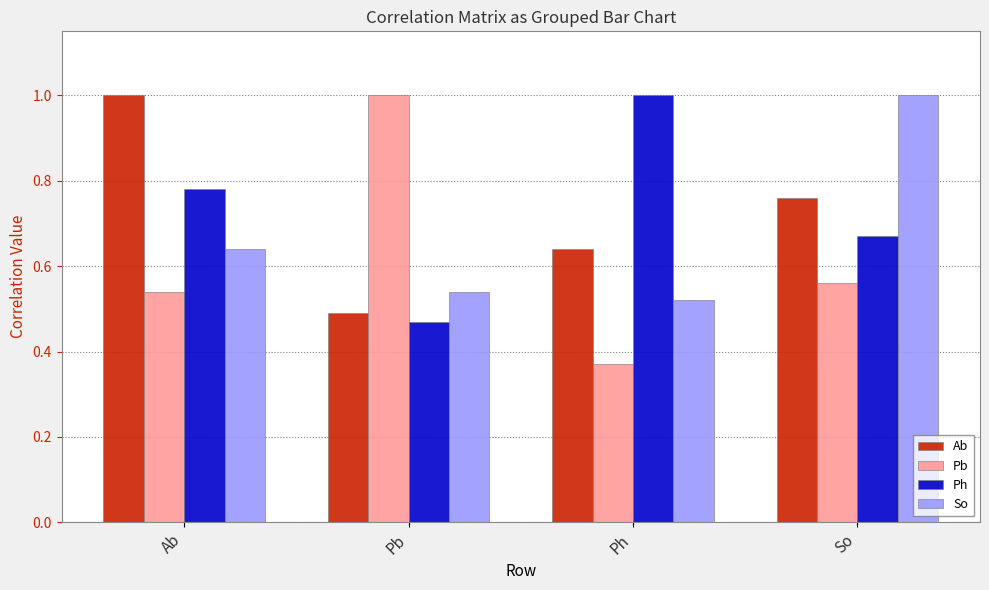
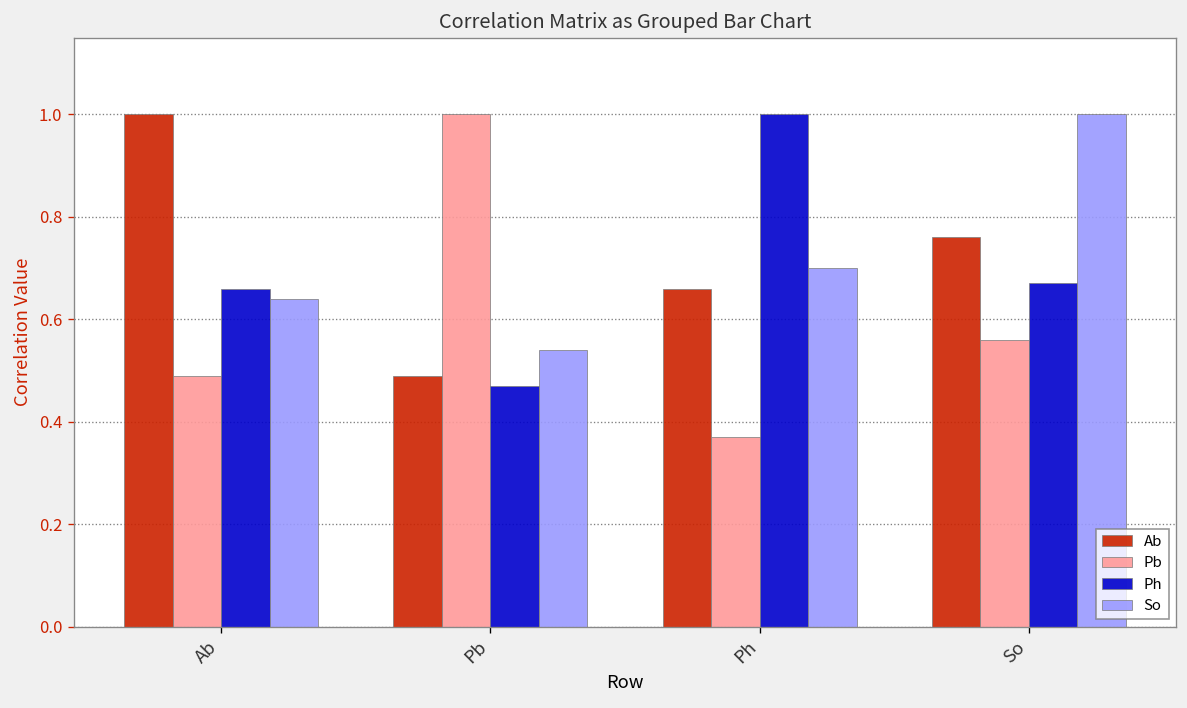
Pb, Ab: 0.54 -> 0.49
Ph, Ab: 0.78 -> 0.66
Ab, Ph: 0.64 -> 0.66
So, Ph: 0.52 -> 0.70
